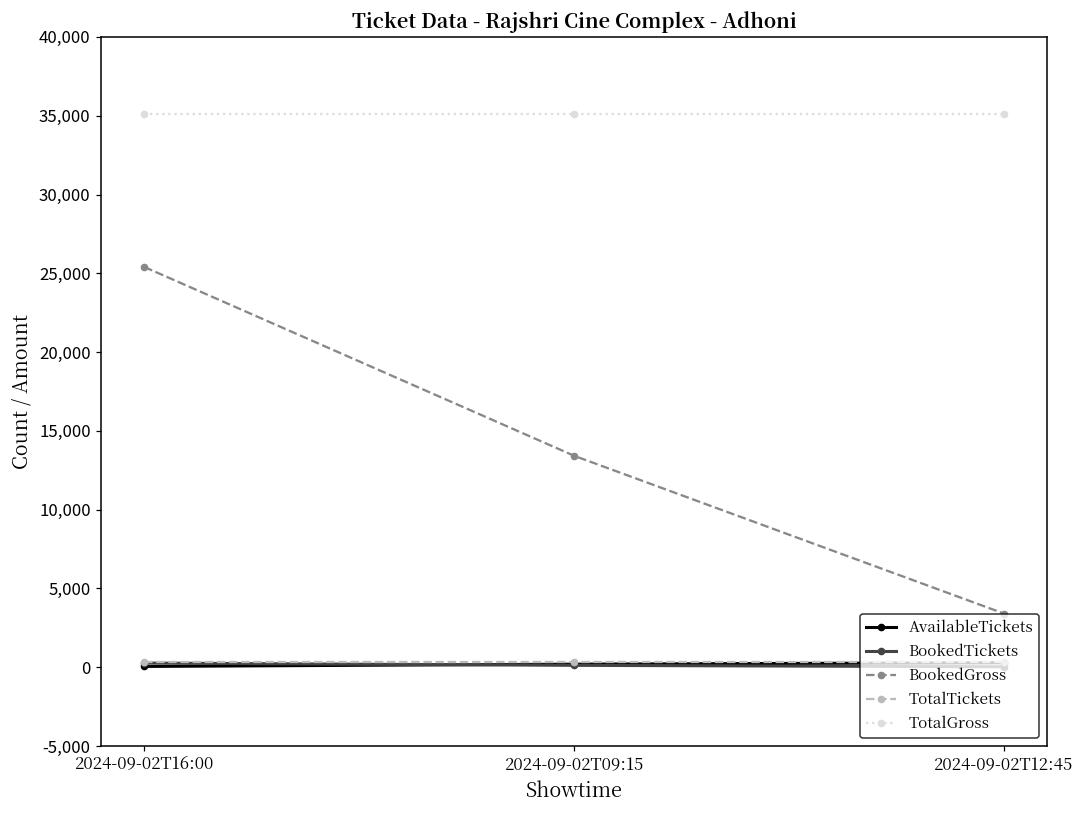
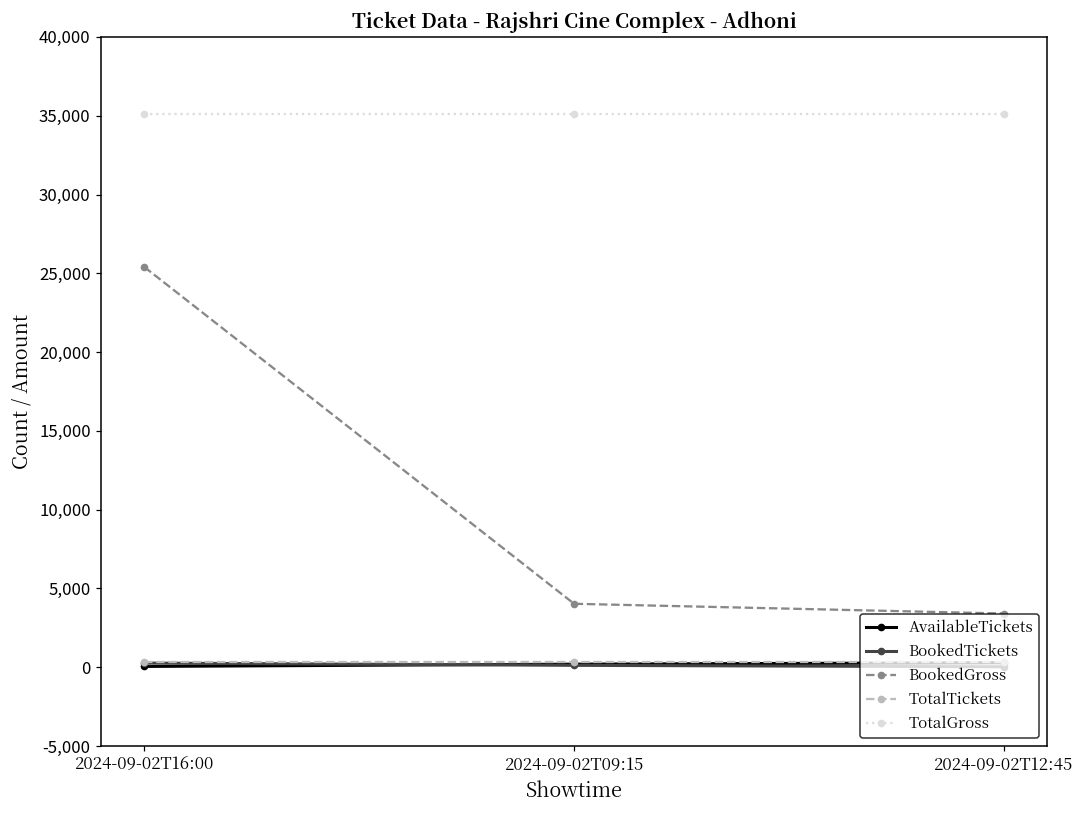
BookedGross, 2024-09-02T09:15: 13,400 -> 4,000
